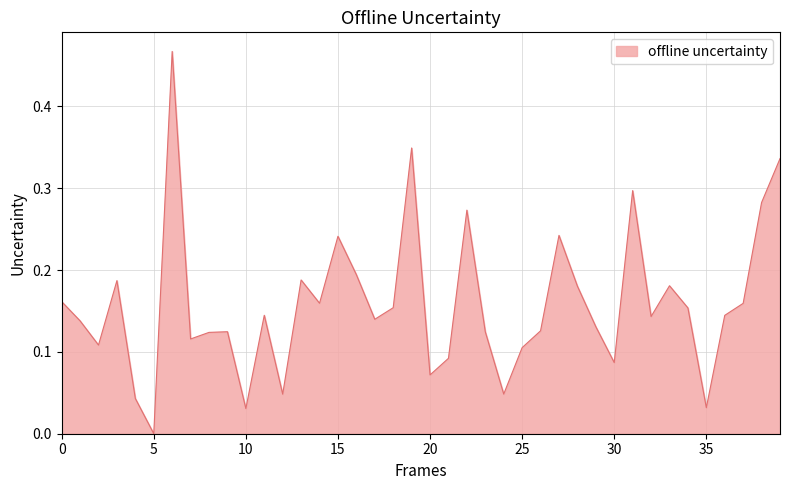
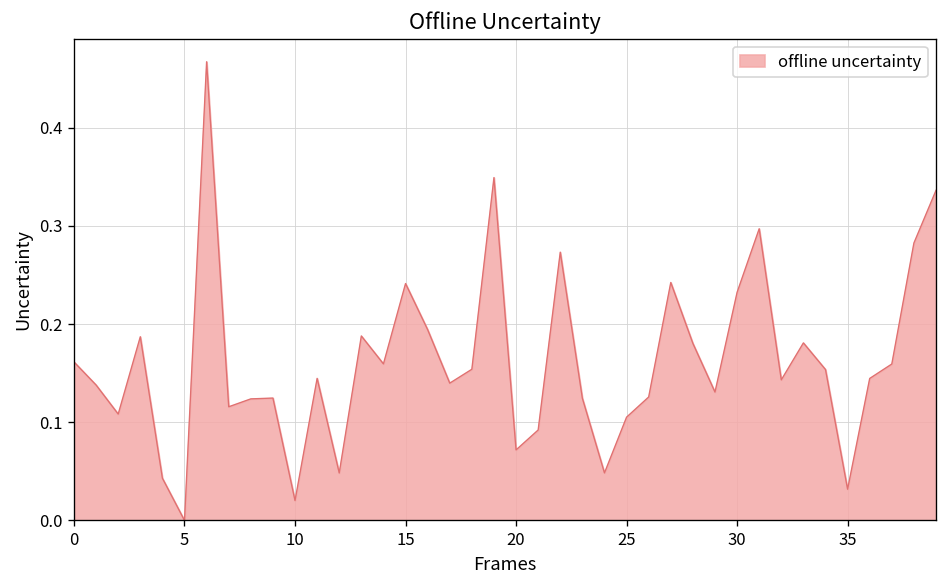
10: 0.03 -> 0.02
30: 0.09 -> 0.23
